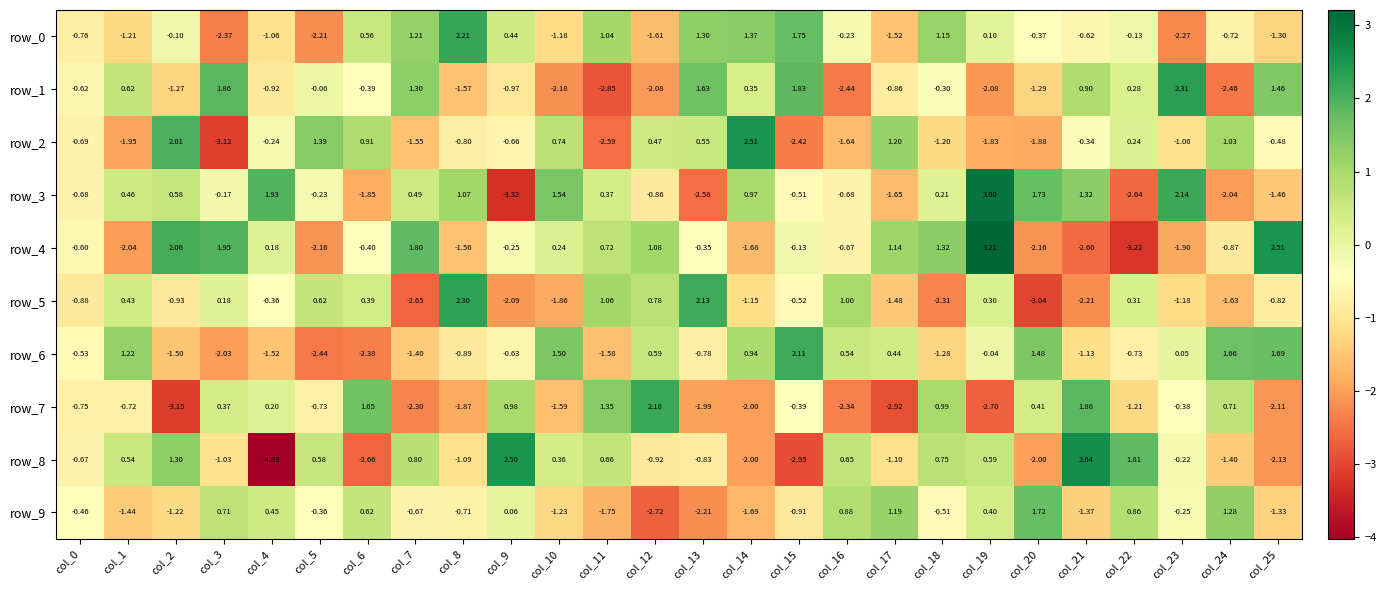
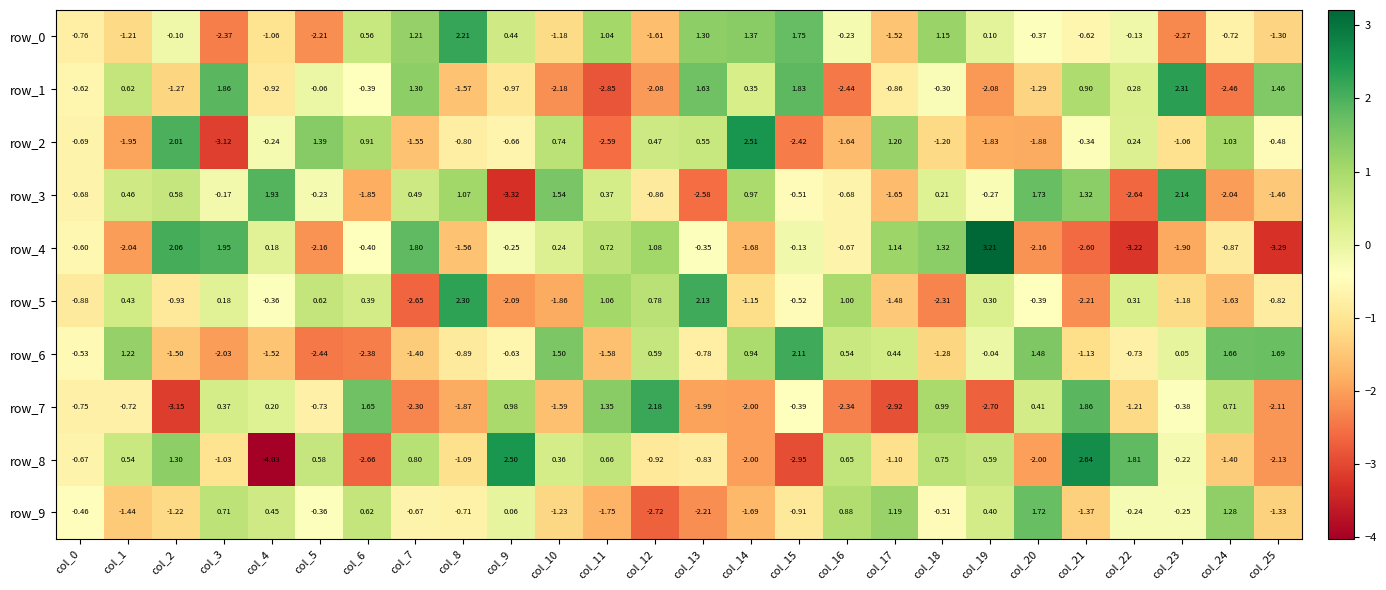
row_3, col_19: 3.00 -> -0.27
row_4, col_25: 2.51 -> -3.29
row_5, col_20: -3.04 -> -0.39
row_9, col_22: 0.86 -> -0.24
